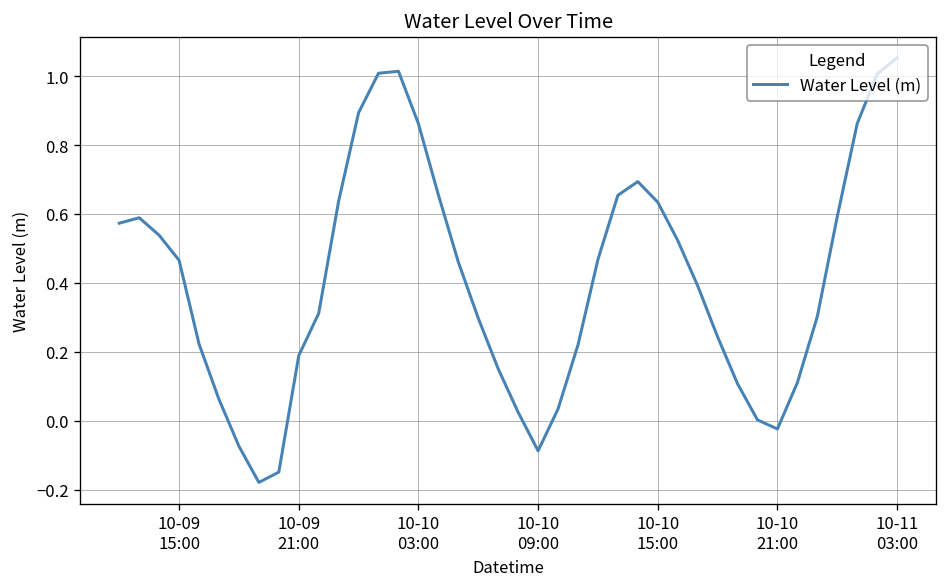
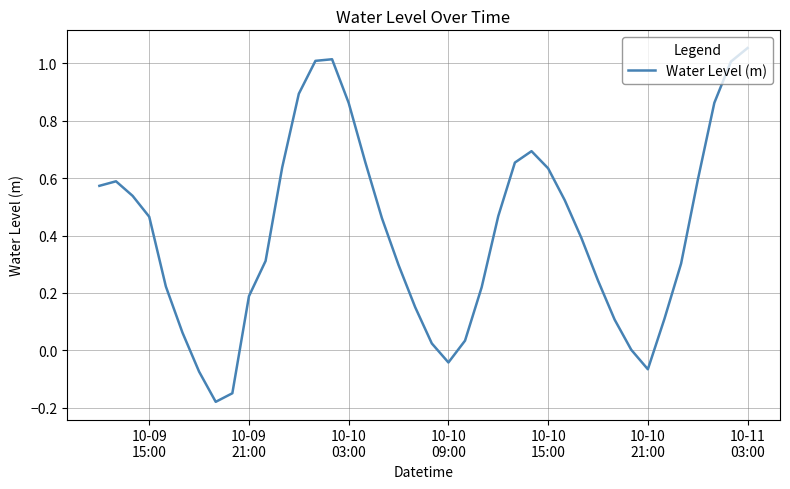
10-10 09:00: -0.09 -> -0.04
10-10 21:00: -0.02 -> -0.07
